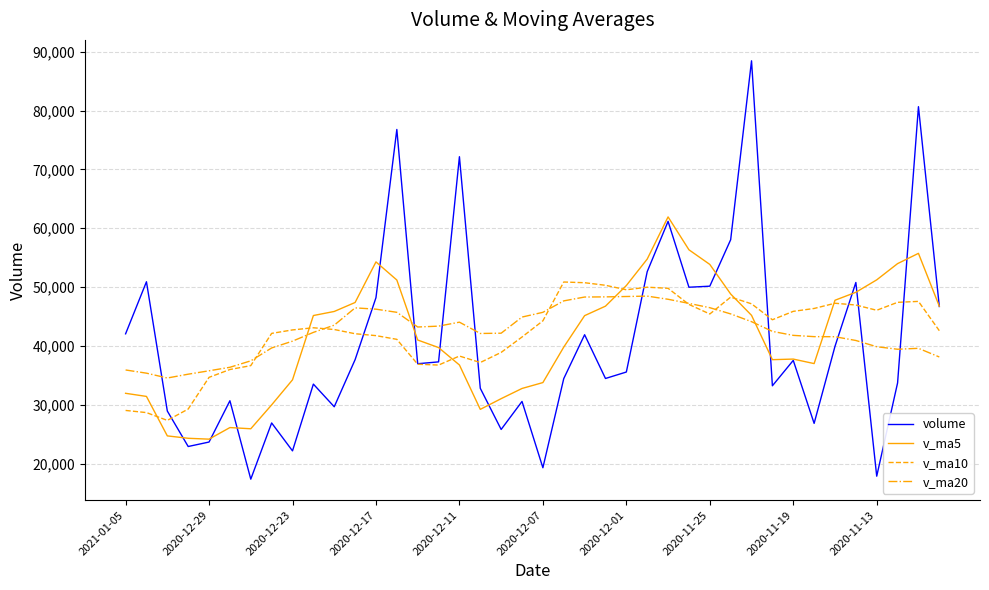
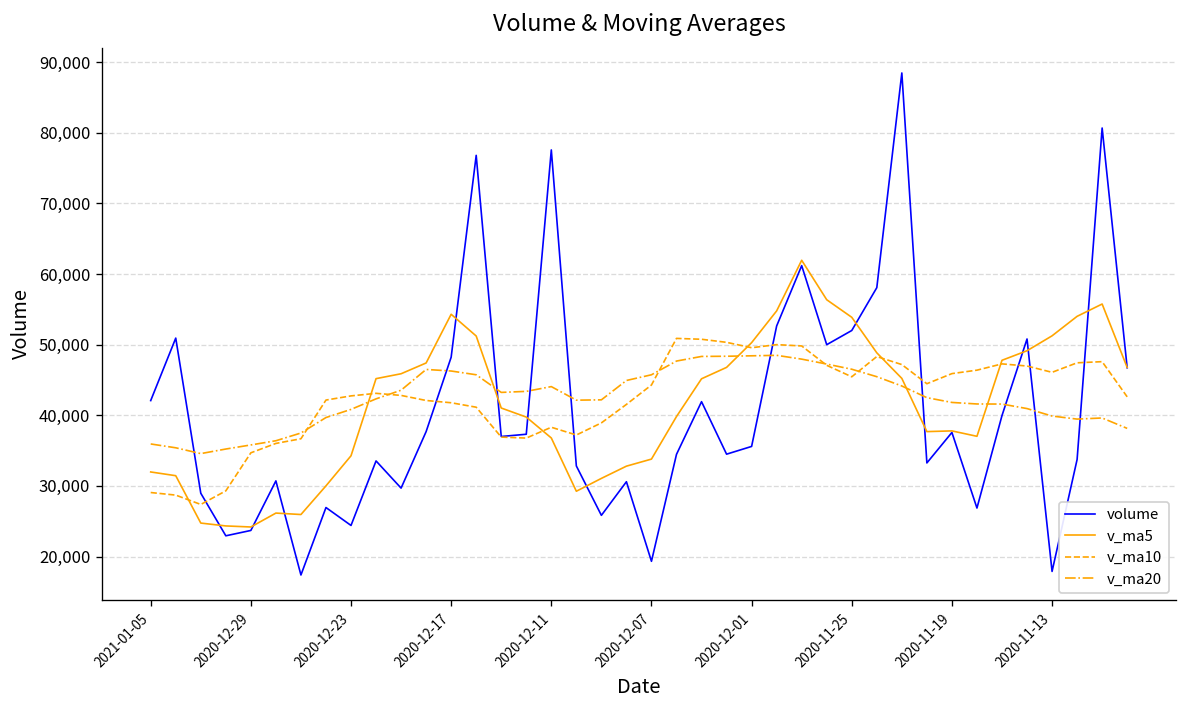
volume, 2020-12-23: 22,000 -> 24,000
volume, 2020-12-11: 72,000 -> 78,000
volume, 2020-11-25: 50,000 -> 52,000
